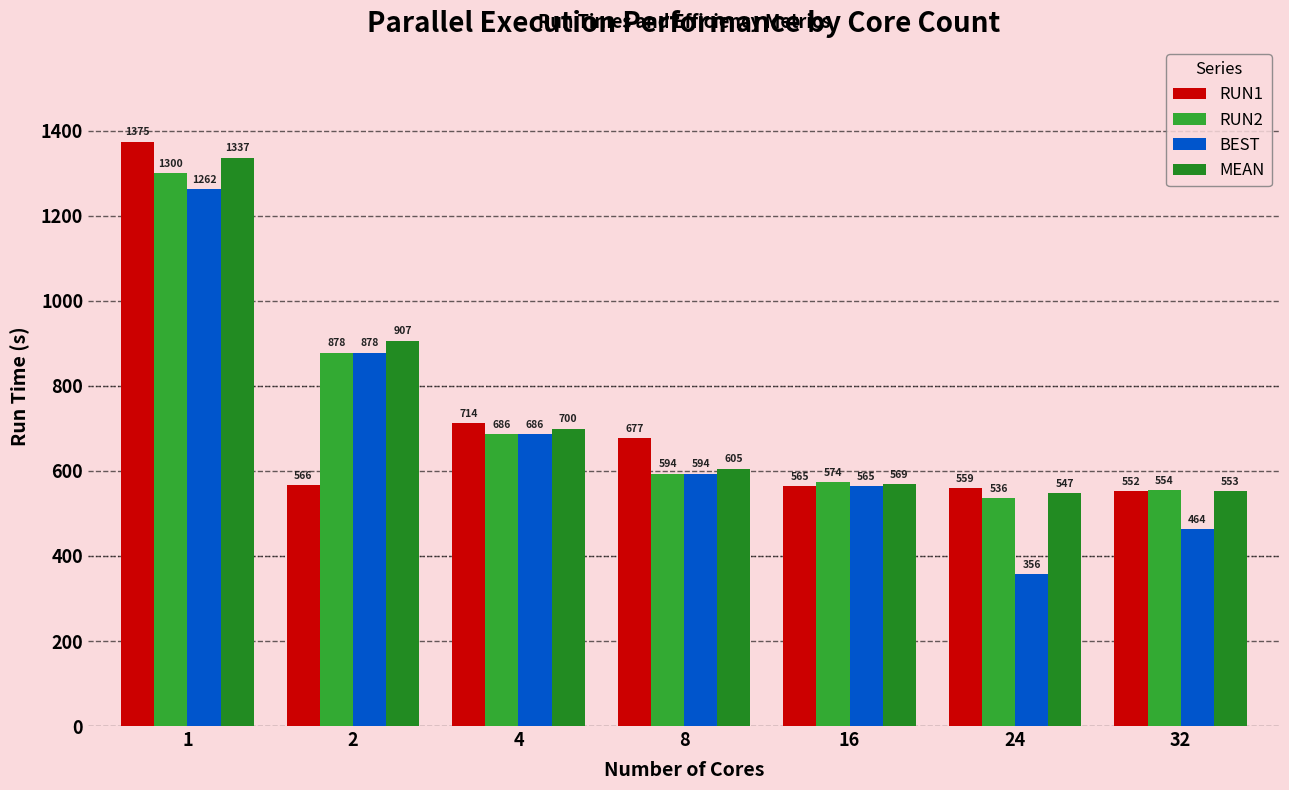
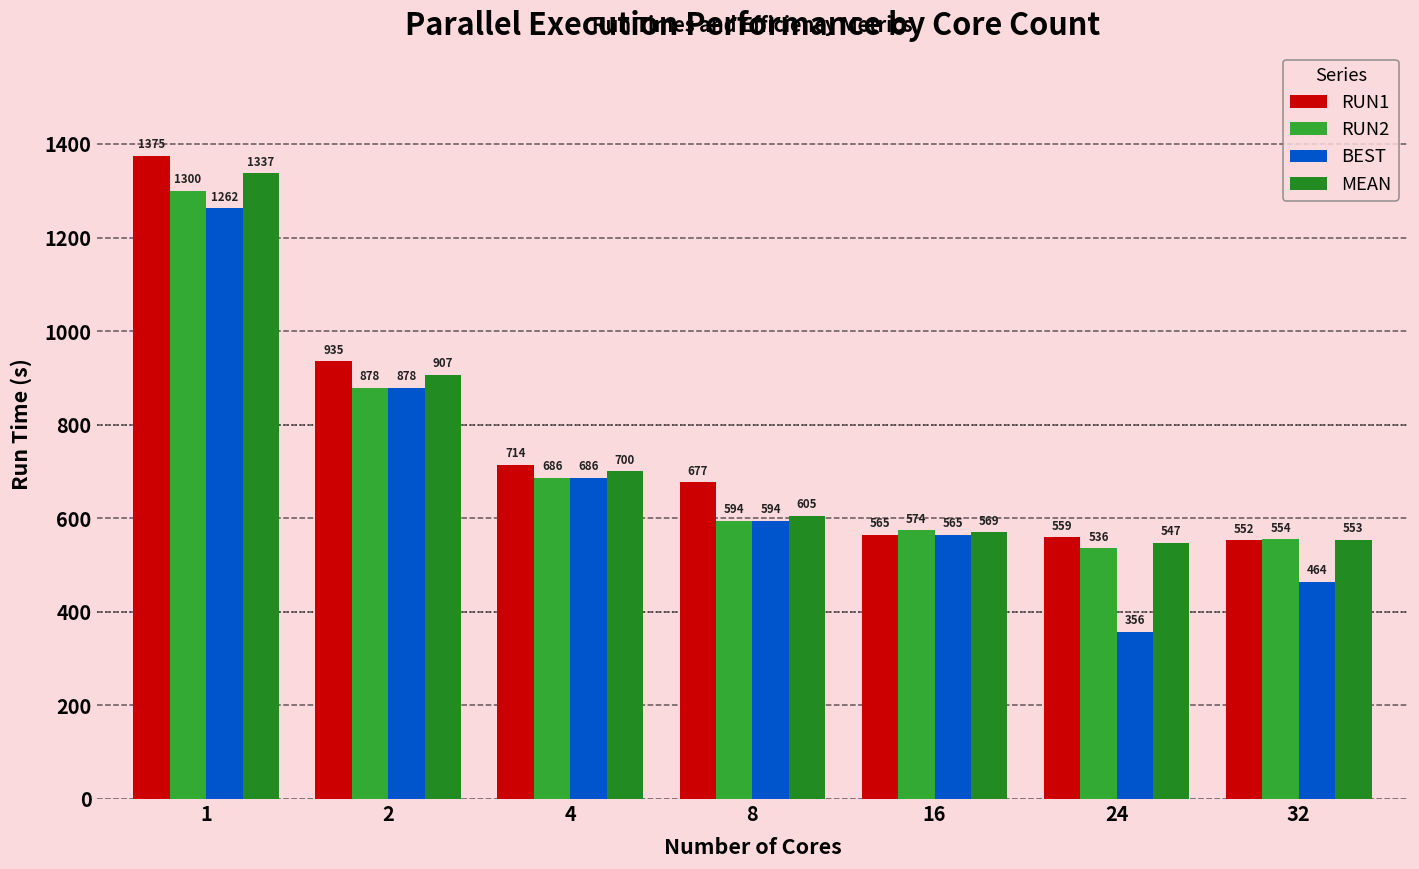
RUN1, 2: 566 -> 935
